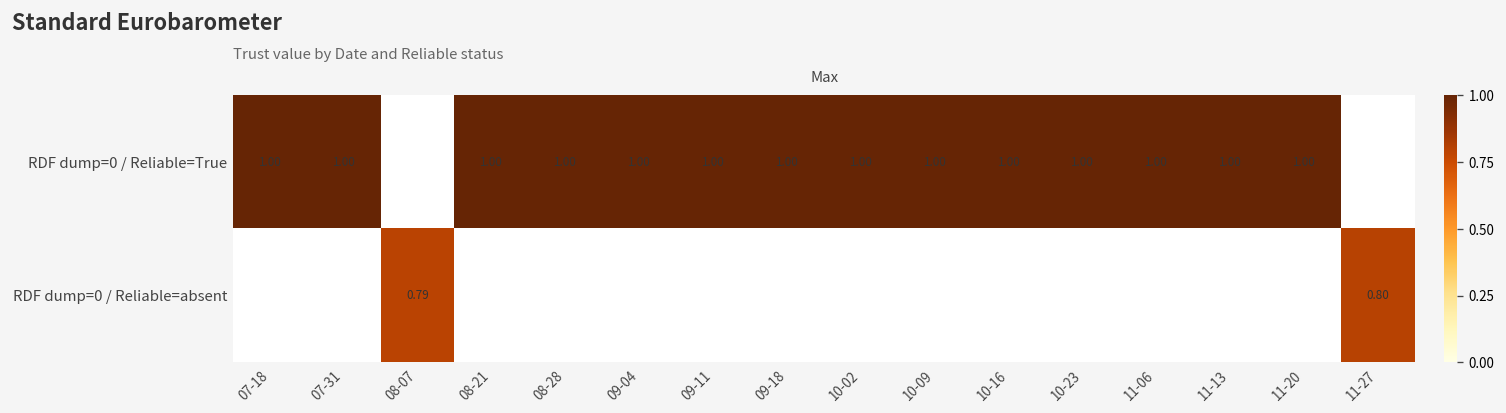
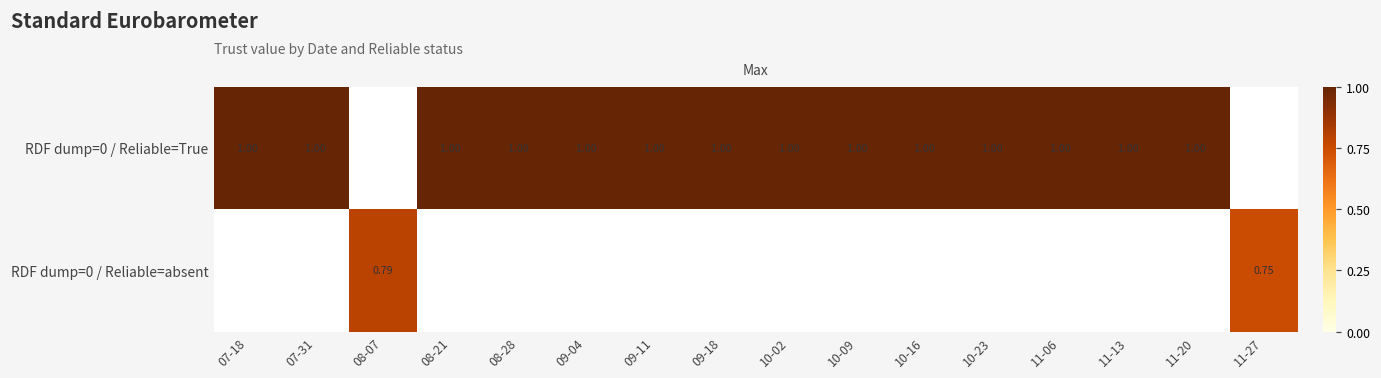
RDF dump=0 / Reliable=absent, 11-27: 0.80 -> 0.75
